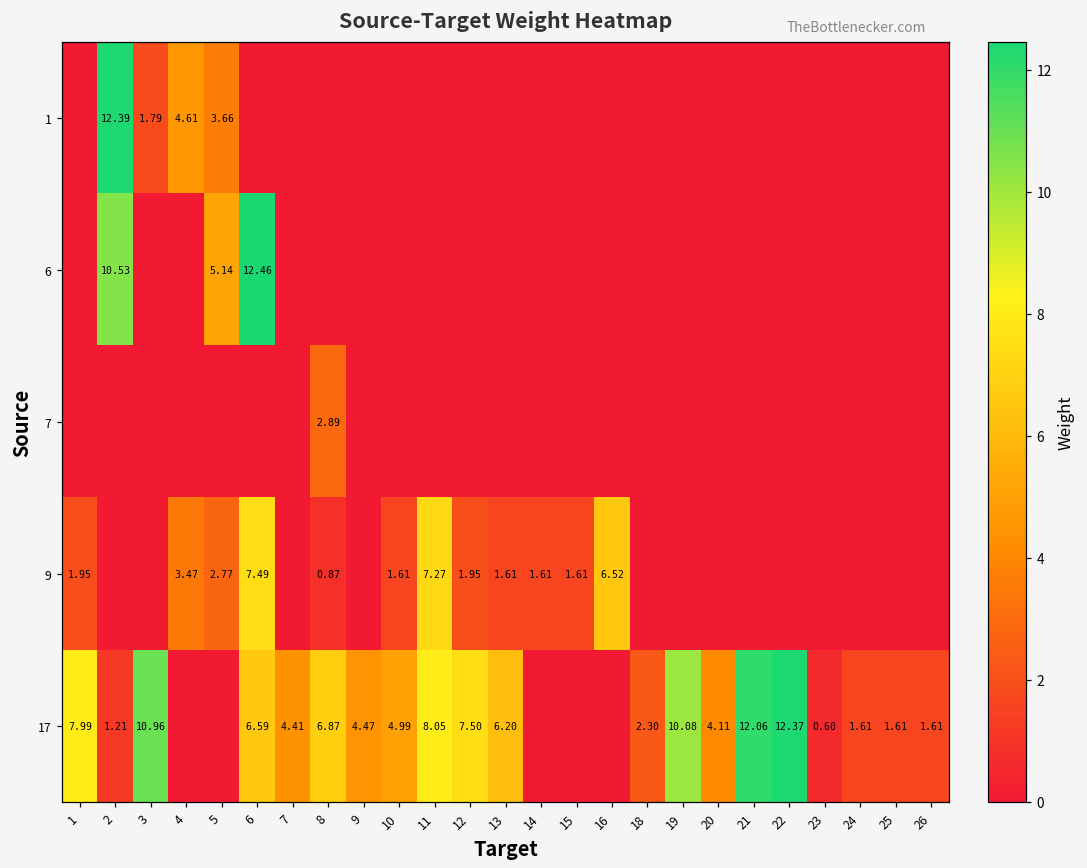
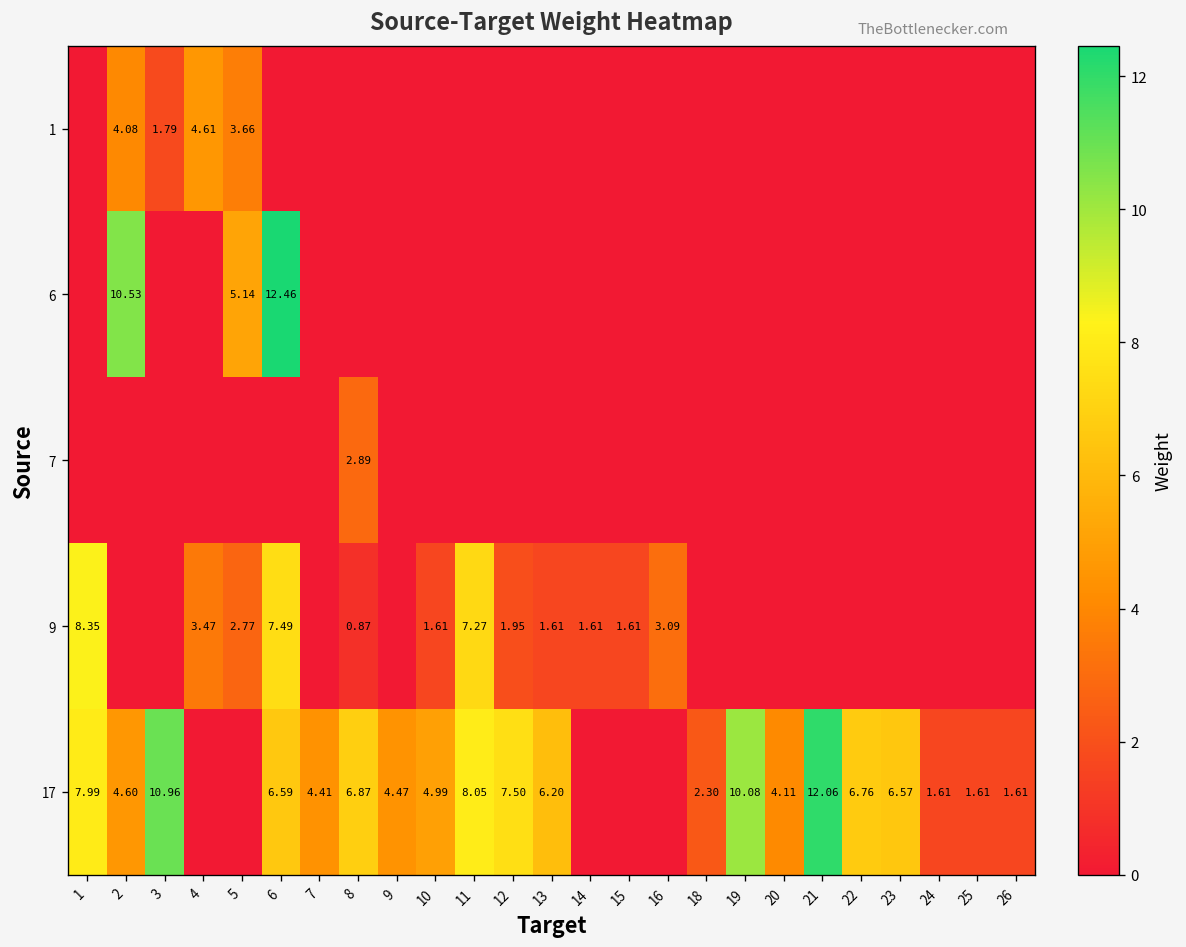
1, 2: 12.39 -> 4.08
9, 1: 1.95 -> 8.35
9, 16: 6.52 -> 3.09
17, 2: 1.21 -> 4.60
17, 22: 12.37 -> 6.76
17, 23: 0.60 -> 6.57
